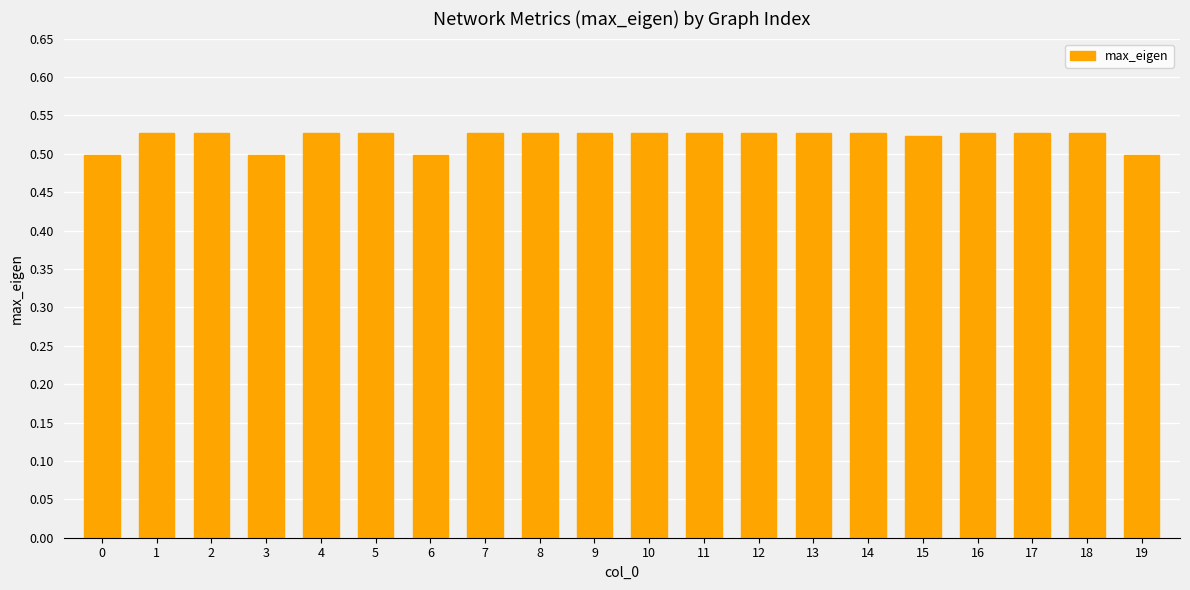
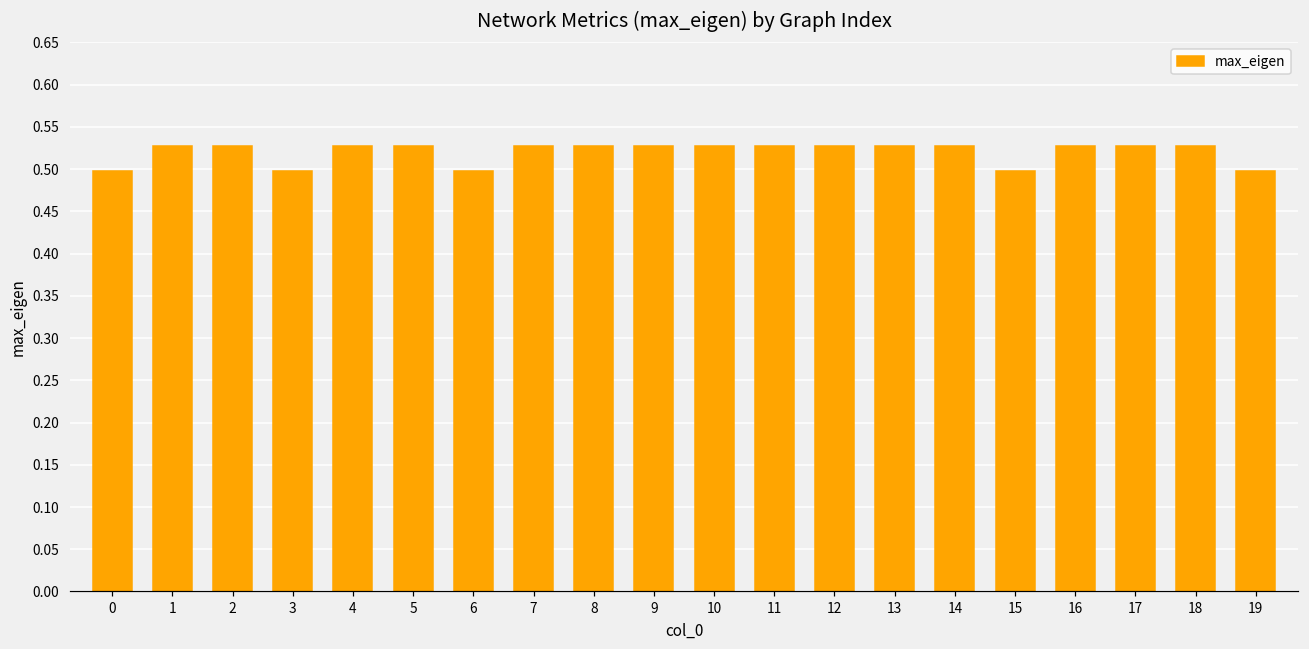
15: 0.52 -> 0.50
